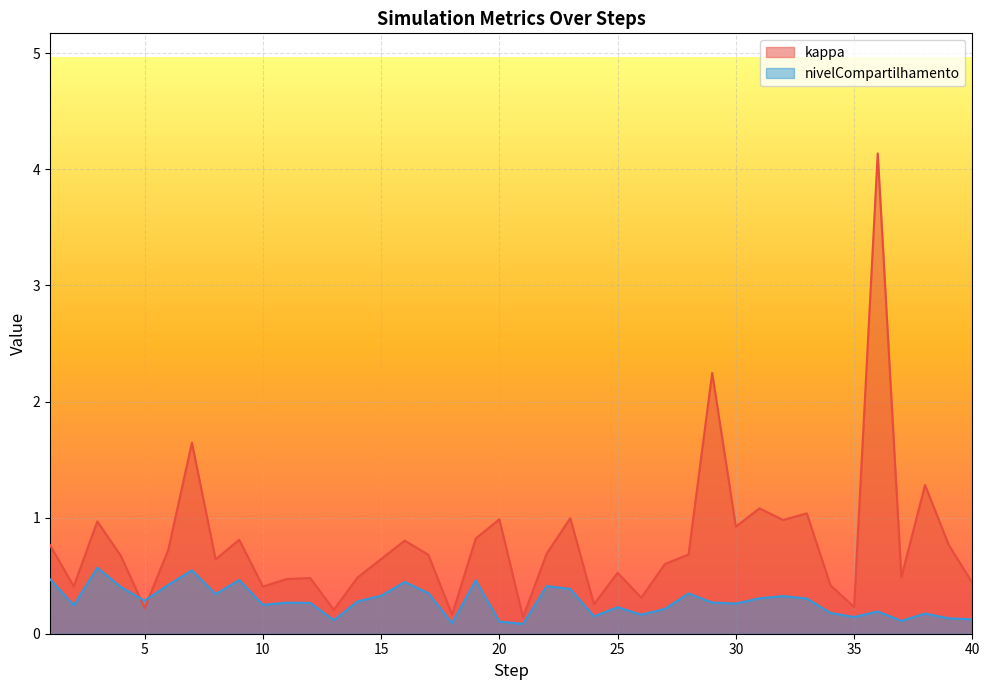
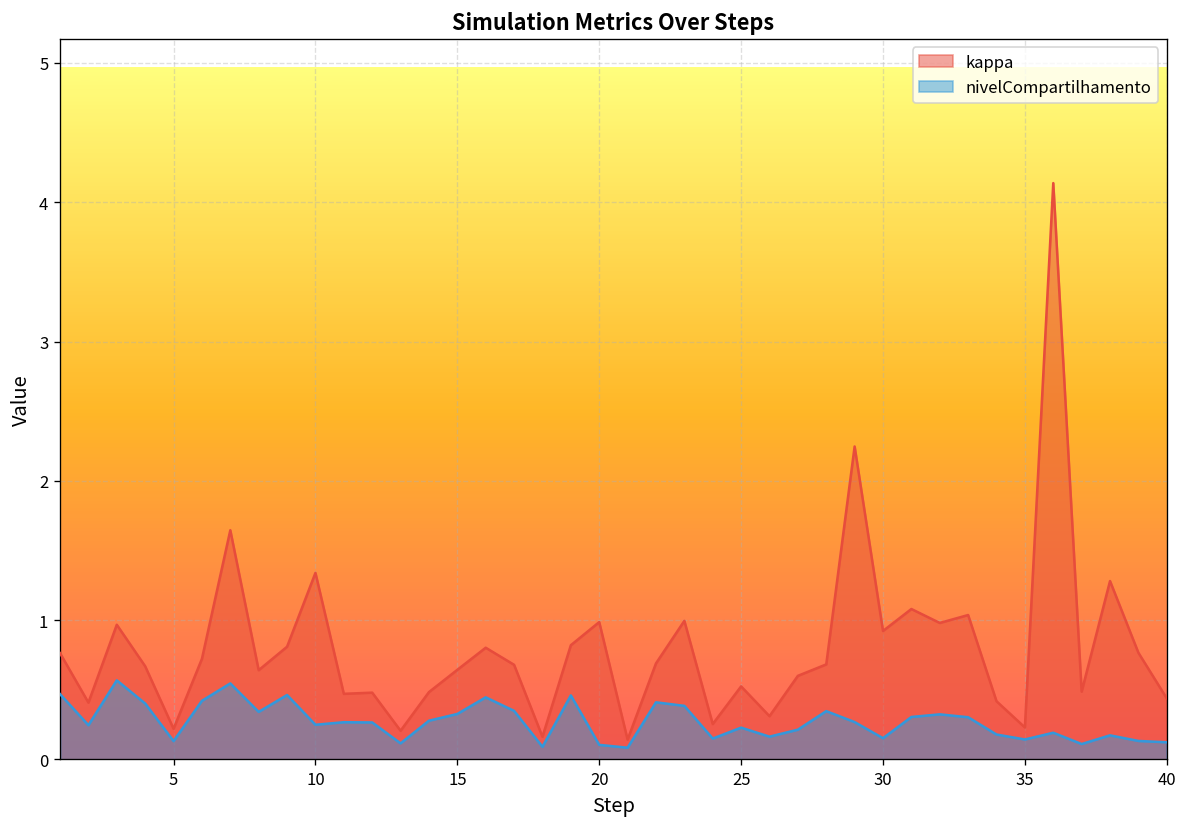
nivelCompartilhamento, 5: 0.28 -> 0.13
kappa, 10: 0.41 -> 1.34
nivelCompartilhamento, 30: 0.26 -> 0.15
